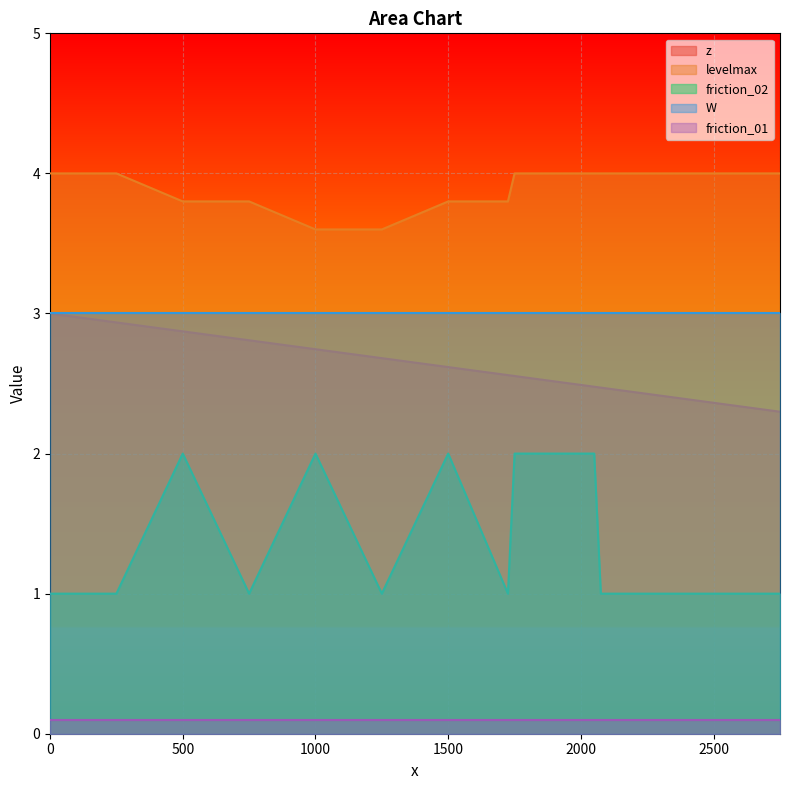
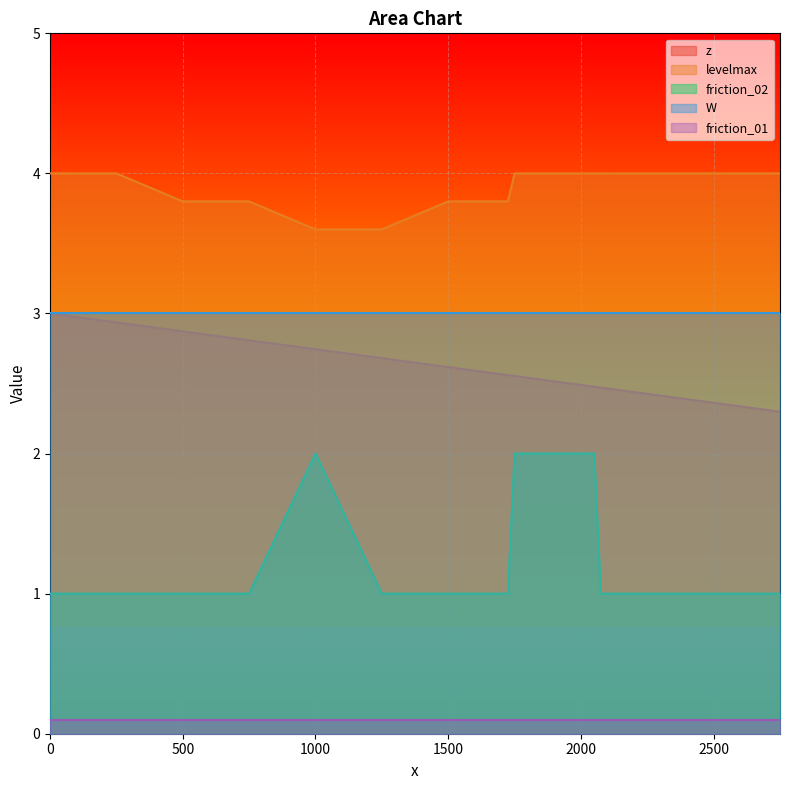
friction_02, 500: 2 -> 1
friction_02, 1500: 2 -> 1
